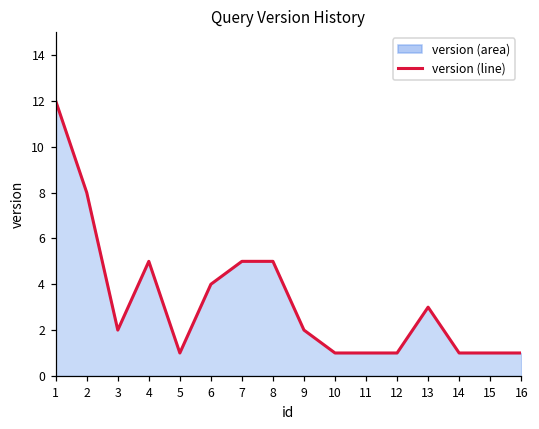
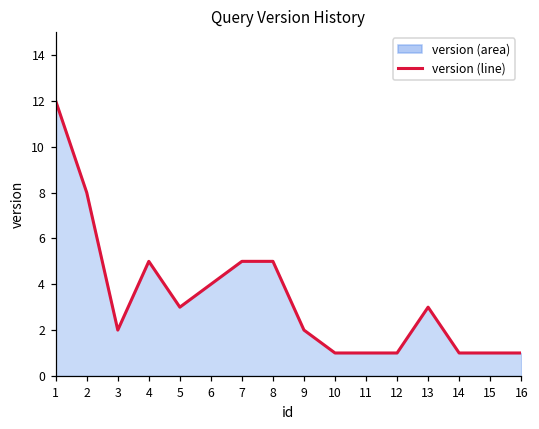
5: 1 -> 3
